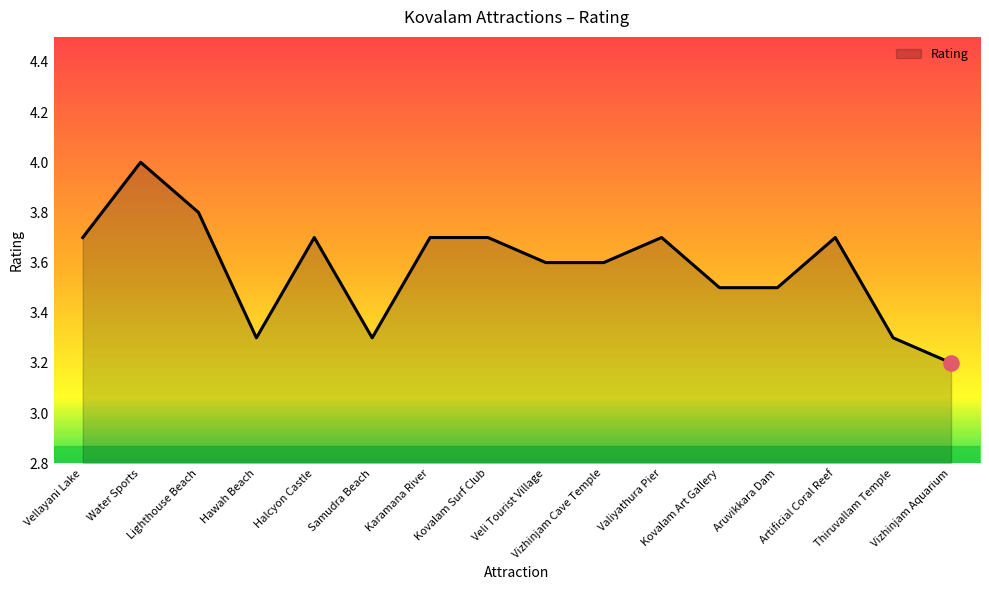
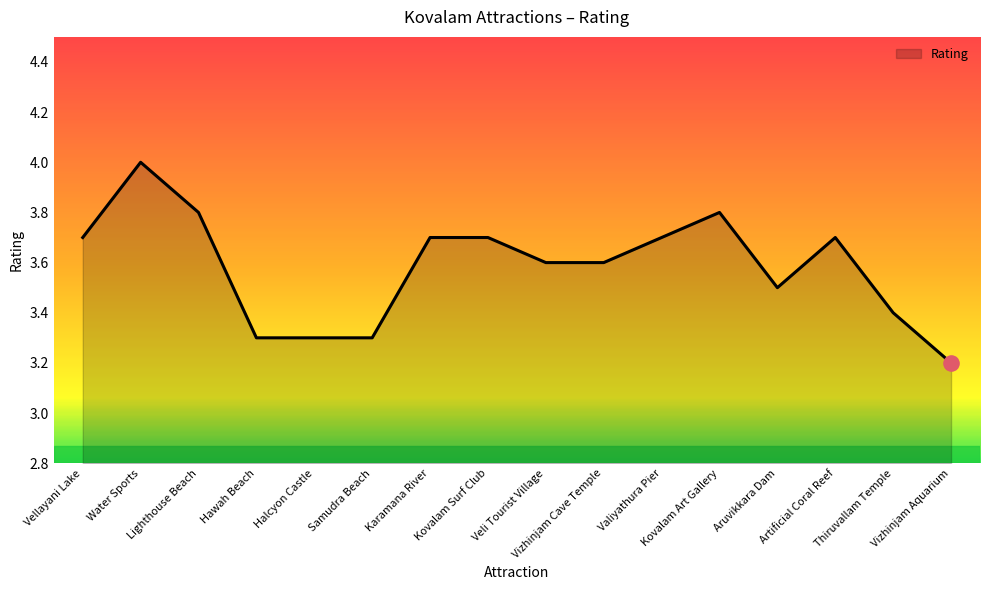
Rating, Halcyon Castle: 3.7 -> 3.3
Rating, Kovalam Art Gallery: 3.5 -> 3.8
Rating, Thiruvallam Temple: 3.3 -> 3.4
